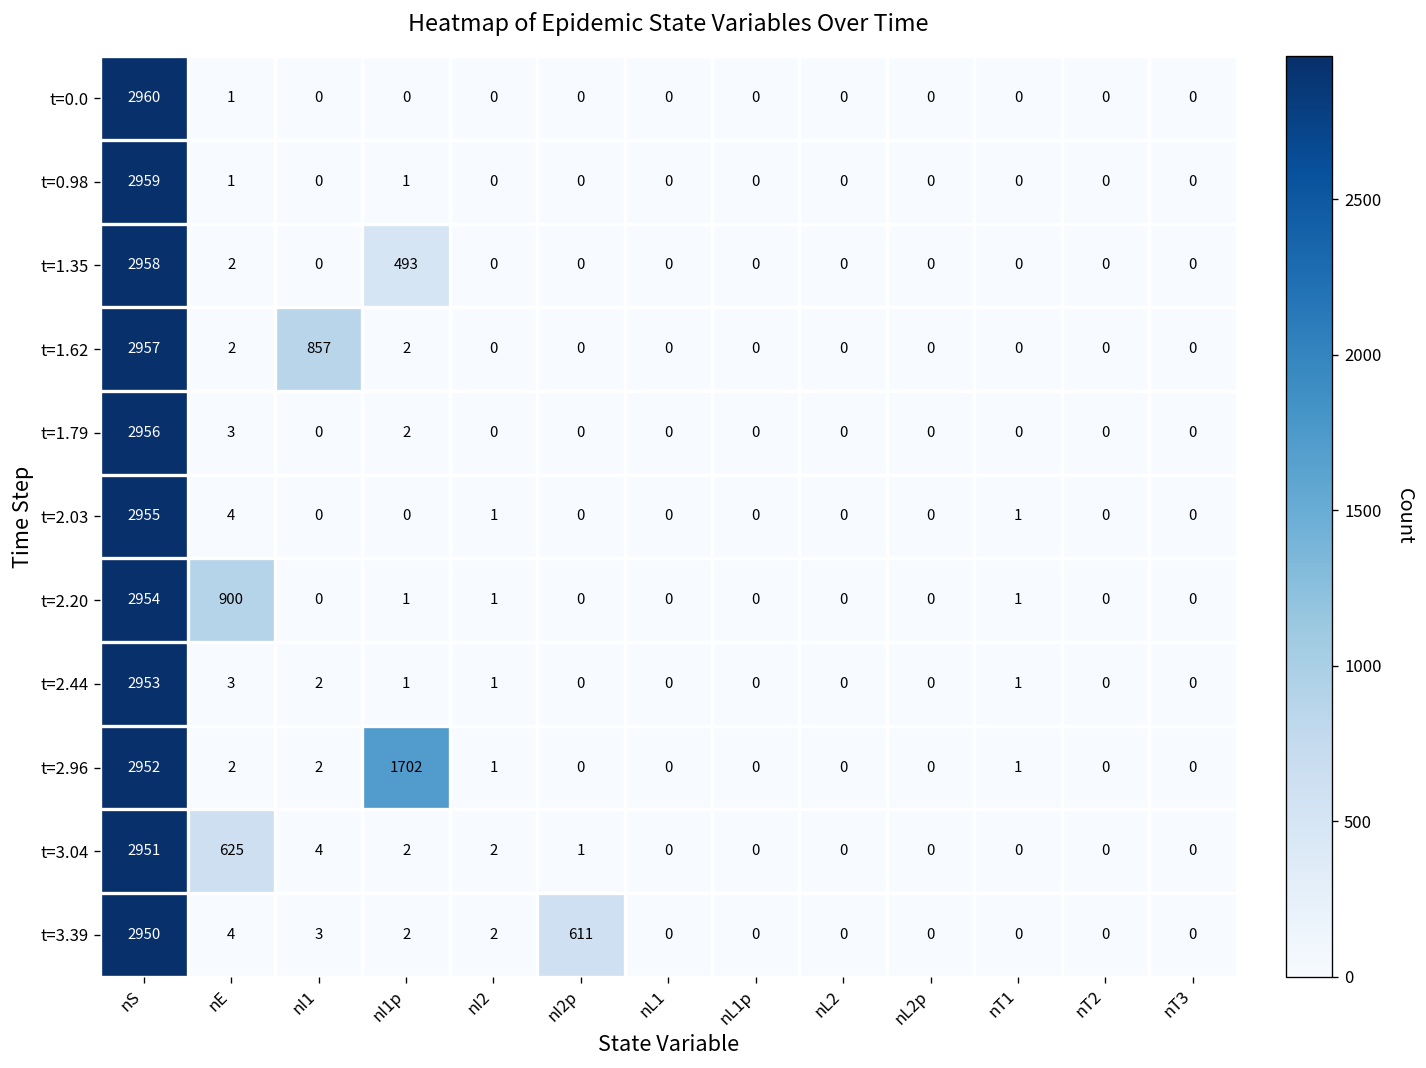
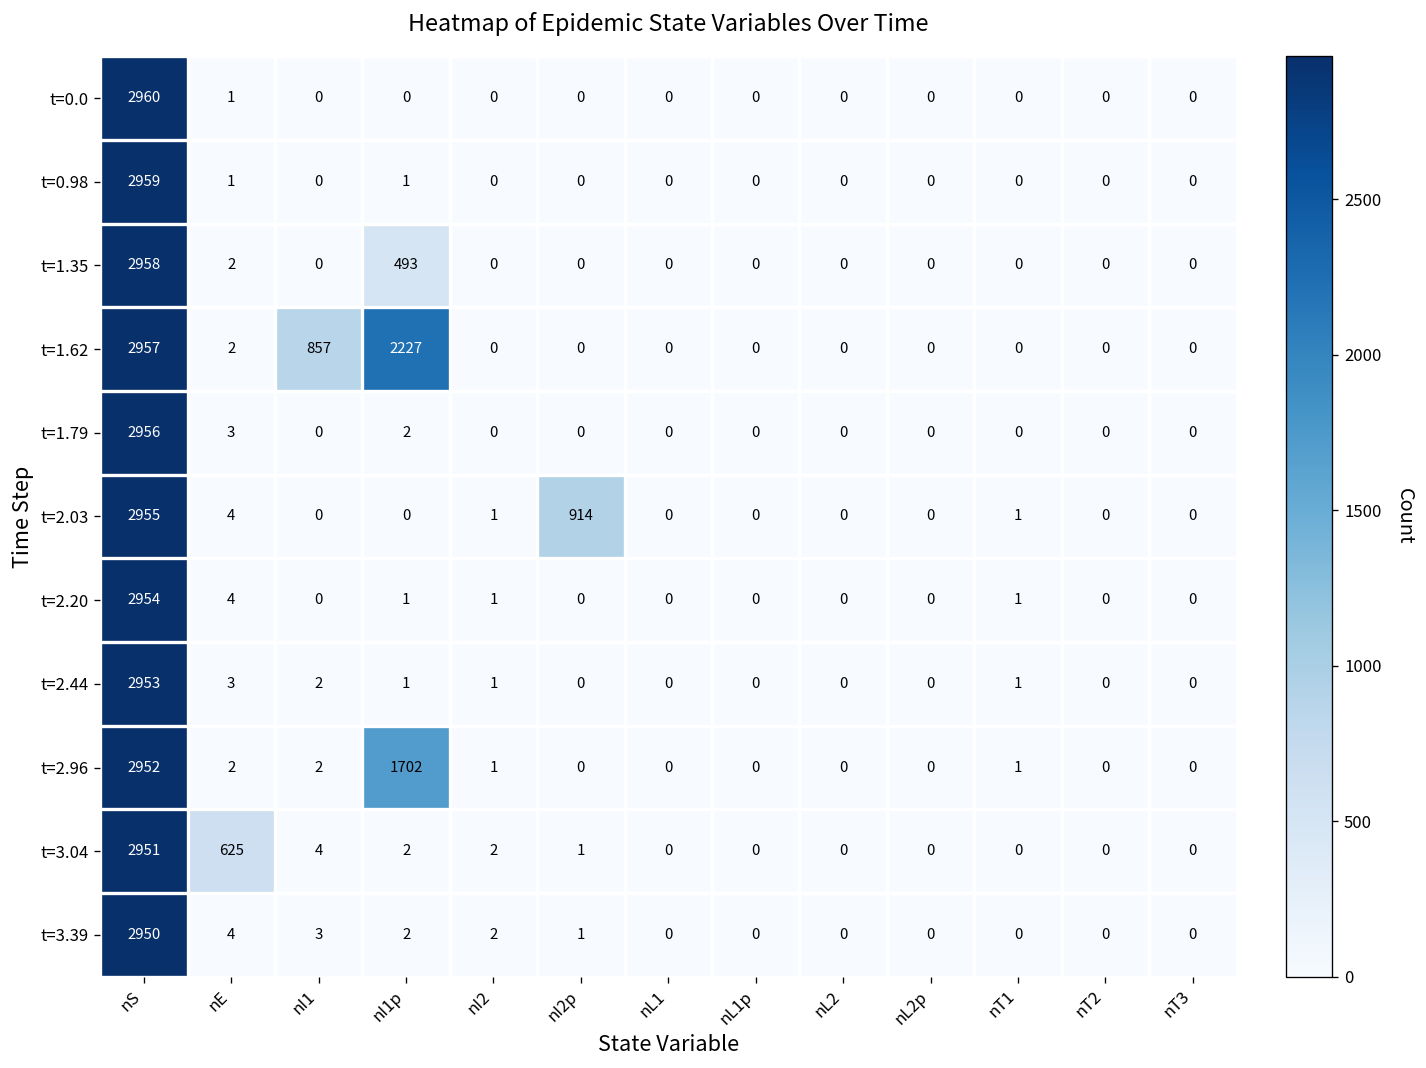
t=1.62, nI1p: 2 -> 2227
t=2.03, nI2p: 0 -> 914
t=2.20, nE: 900 -> 4
t=3.39, nI2p: 611 -> 1
